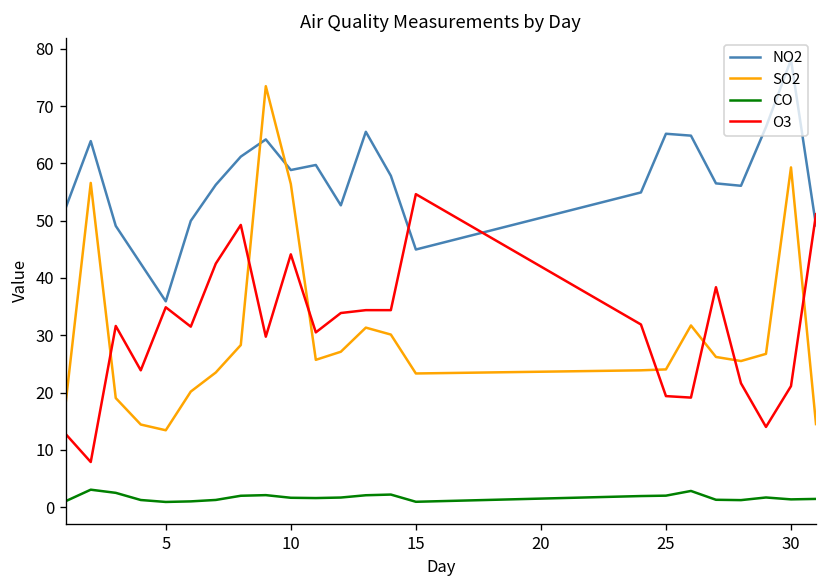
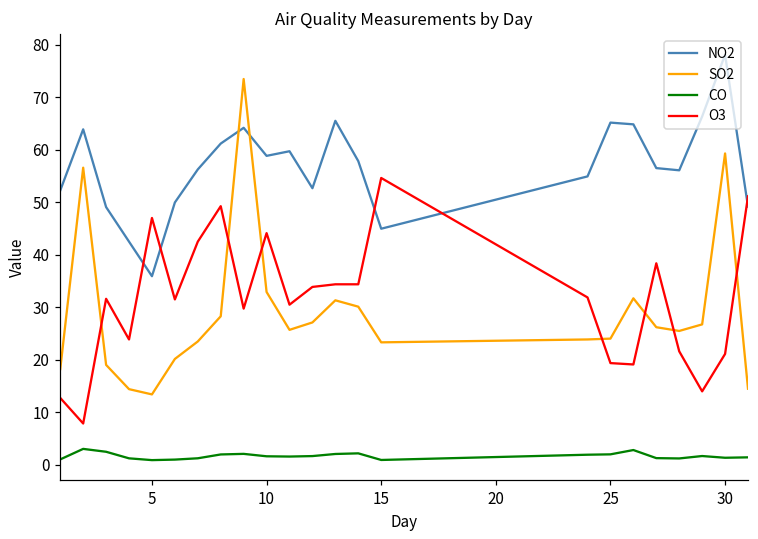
O3, 5: 35 -> 47
SO2, 10: 56 -> 33
